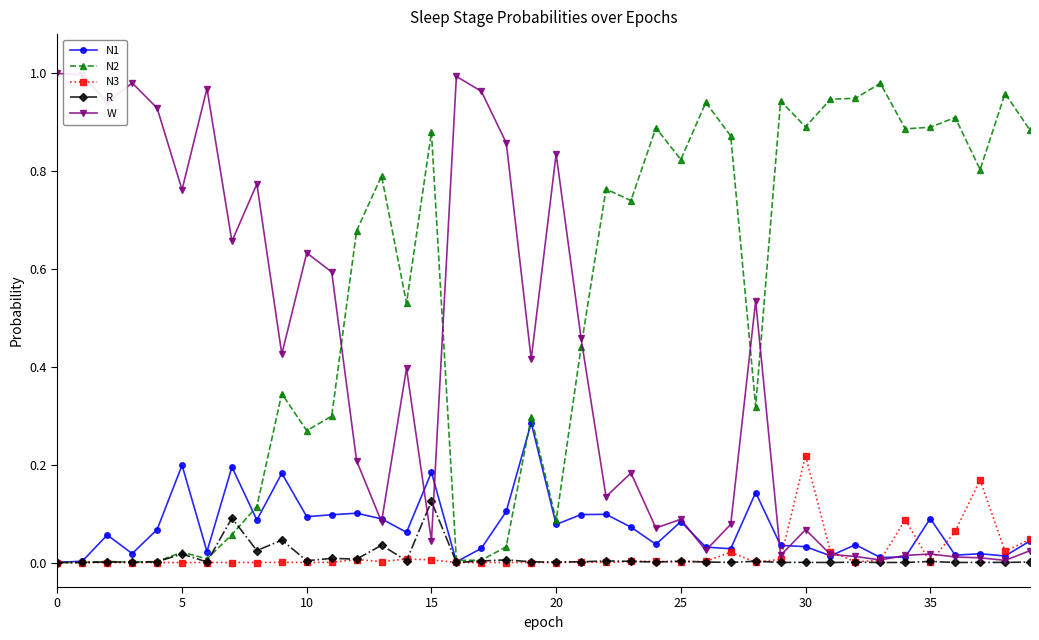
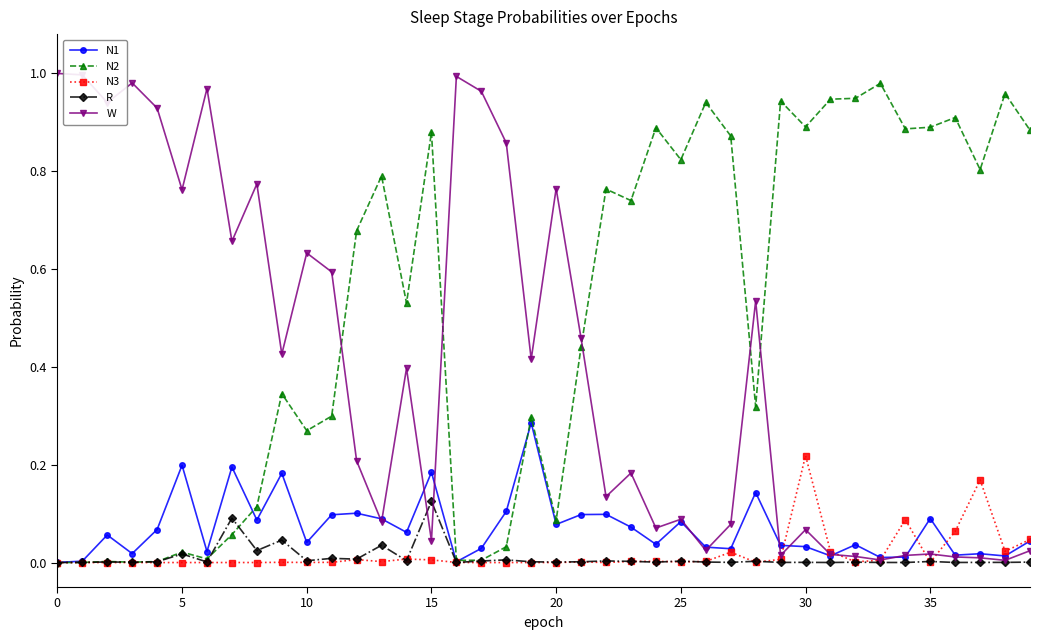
N1, 10: 0.09 -> 0.04
W, 20: 0.83 -> 0.76
